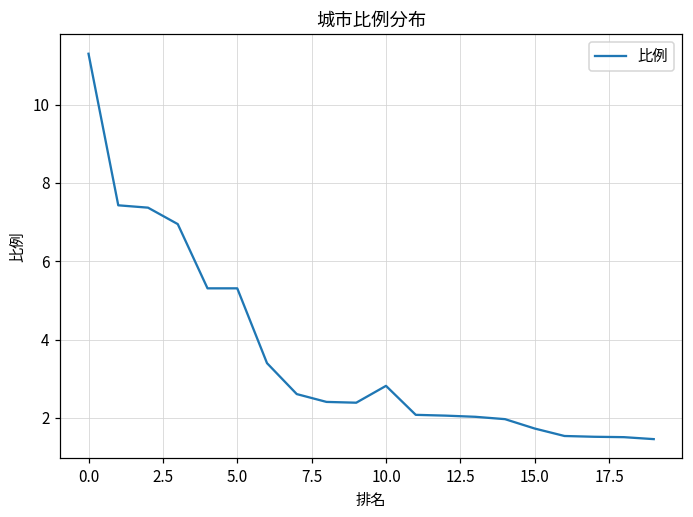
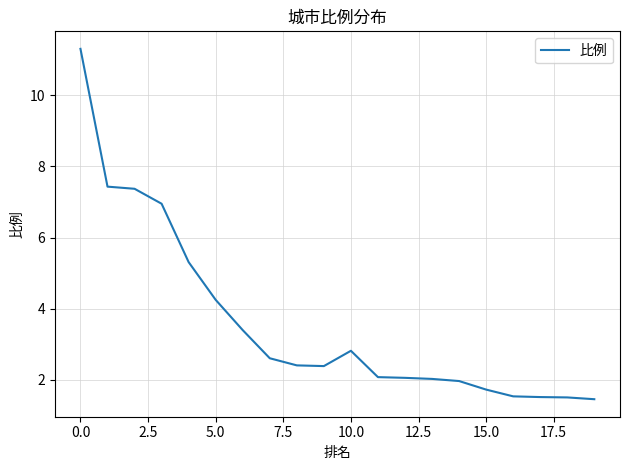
5.0: 5.3 -> 4.3
